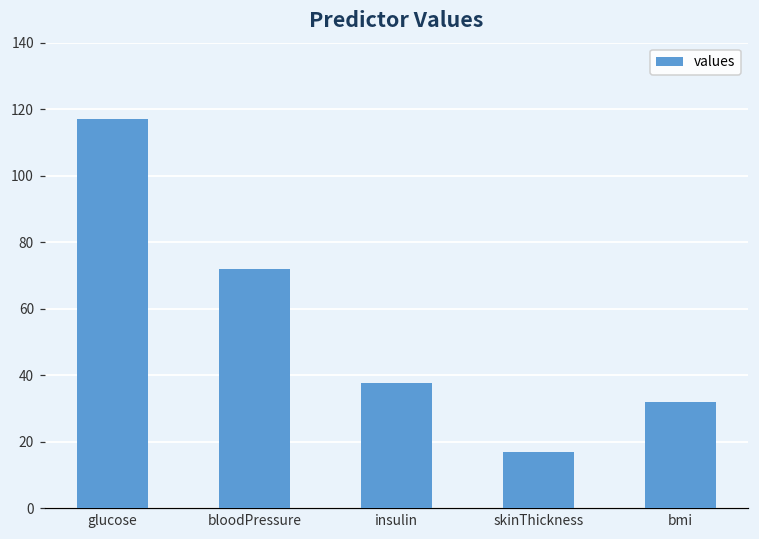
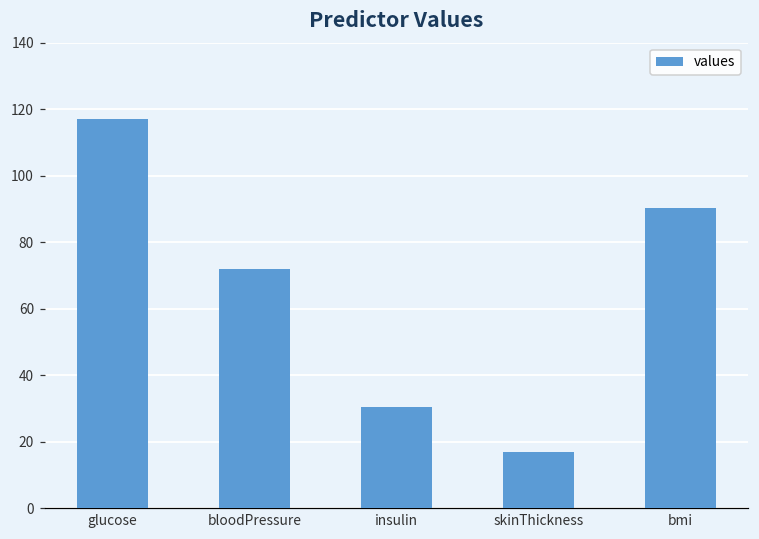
insulin: 38 -> 31
bmi: 32 -> 90
